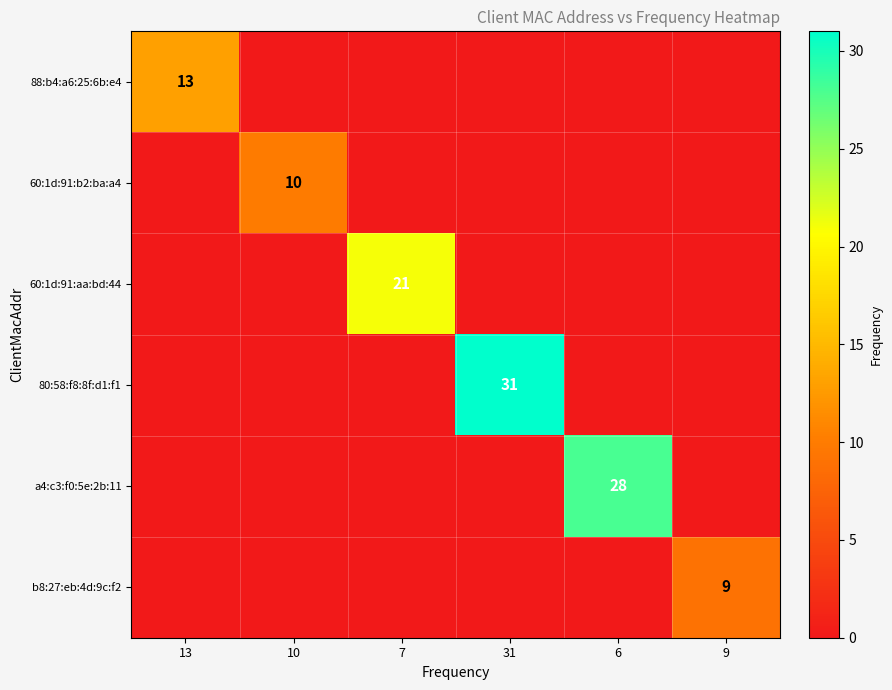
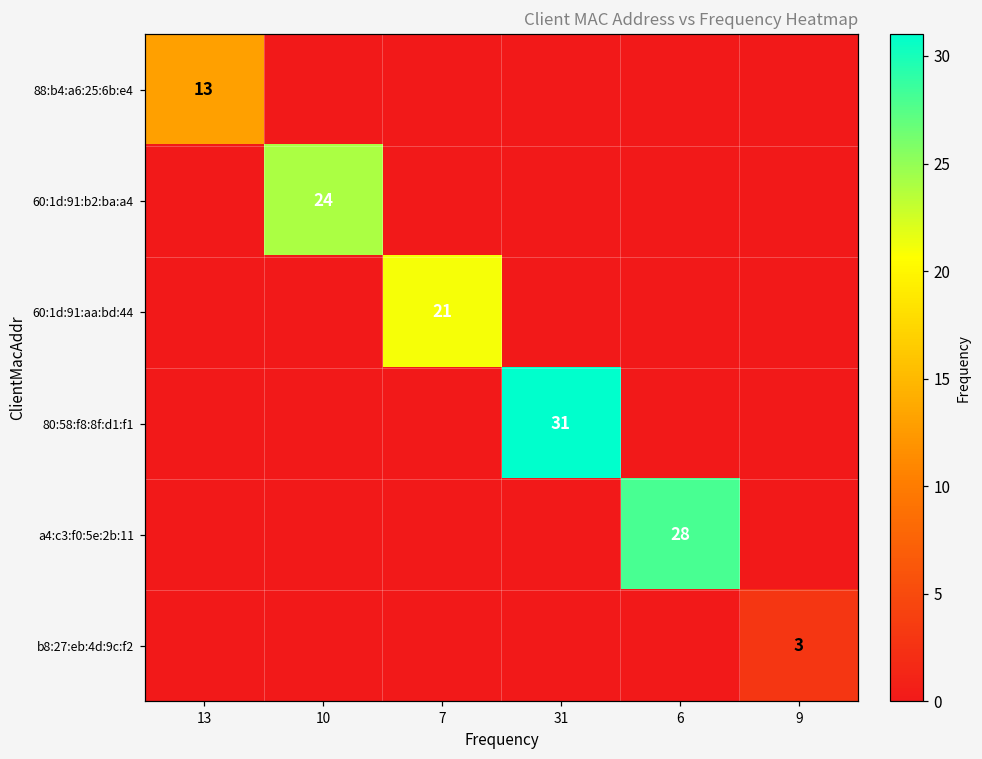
60:1d:91:b2:ba:a4, 10: 10 -> 24
b8:27:eb:4d:9c:f2, 9: 9 -> 3
